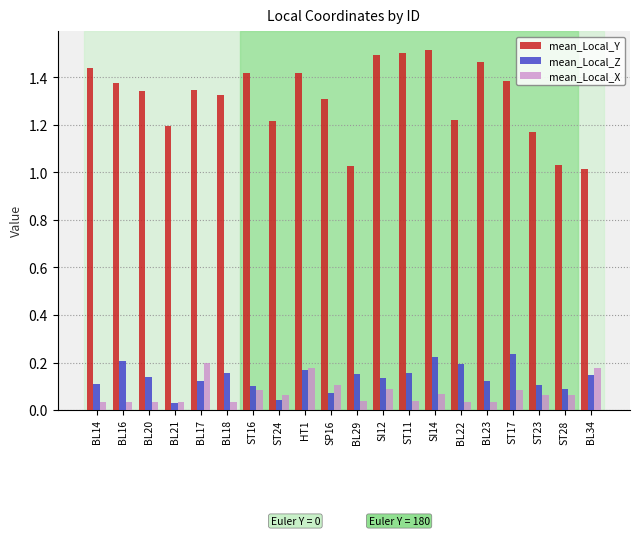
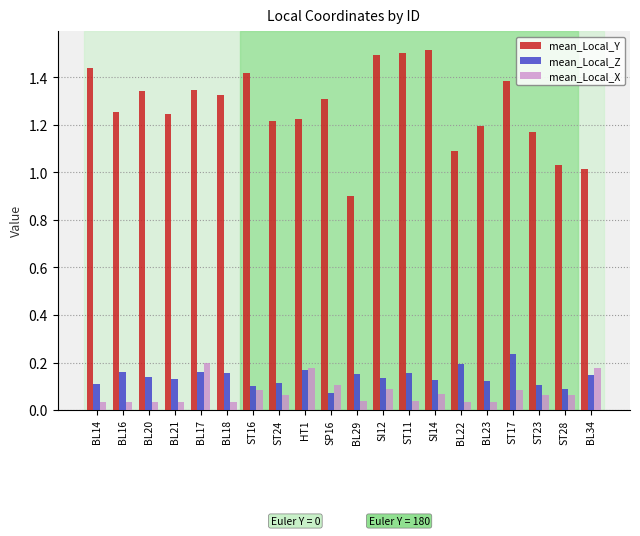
mean_Local_Y, BL16: 1.38 -> 1.26
mean_Local_Z, BL16: 0.21 -> 0.16
mean_Local_Y, BL21: 1.20 -> 1.24
mean_Local_Z, BL21: 0.03 -> 0.13
mean_Local_Z, BL17: 0.12 -> 0.16
mean_Local_Z, ST24: 0.04 -> 0.11
mean_Local_Y, HT1: 1.42 -> 1.23
mean_Local_Y, BL29: 1.03 -> 0.90
mean_Local_Z, SI14: 0.22 -> 0.13
mean_Local_Y, BL22: 1.22 -> 1.09
mean_Local_Y, BL23: 1.46 -> 1.19
